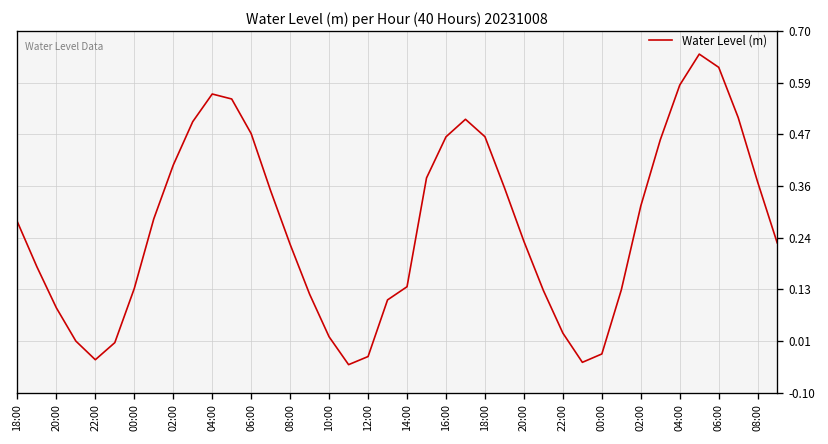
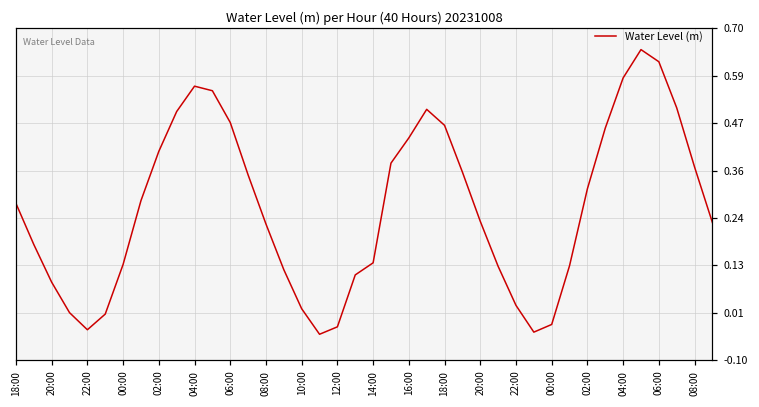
16:00: 0.47 -> 0.44
